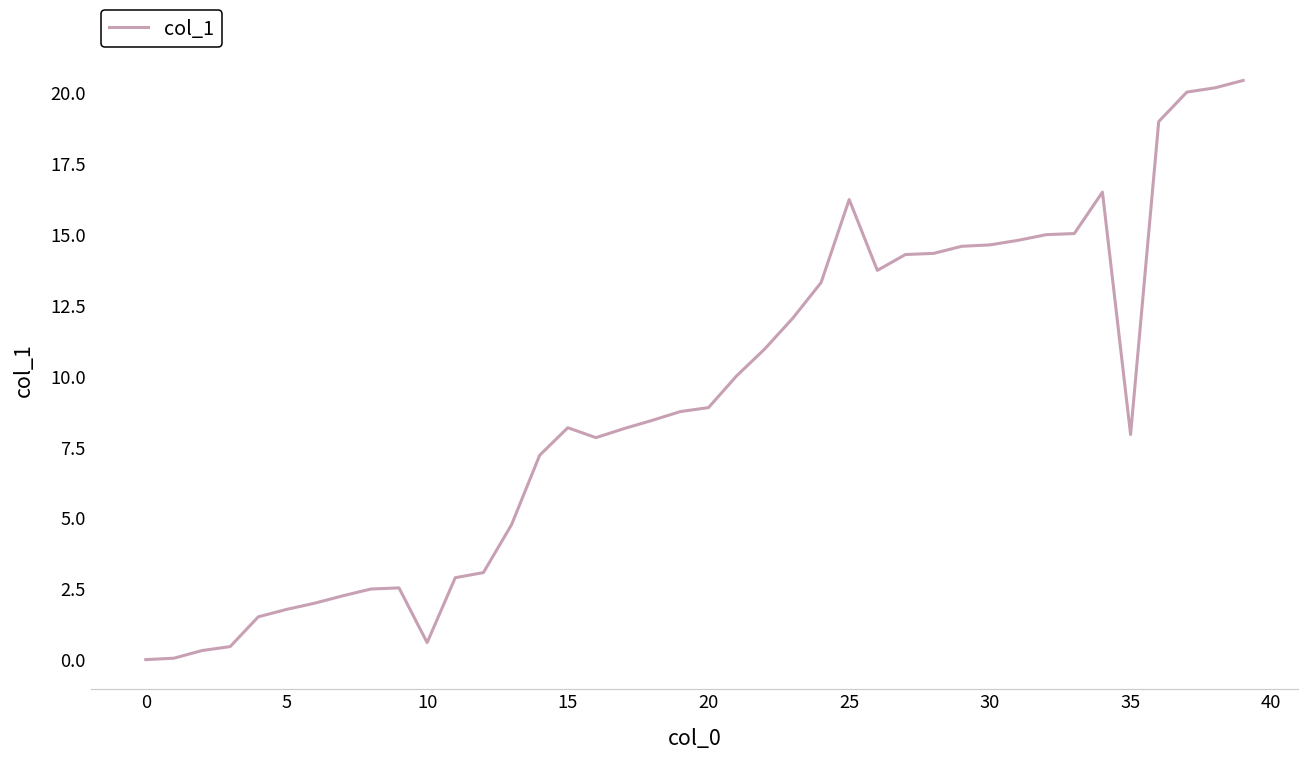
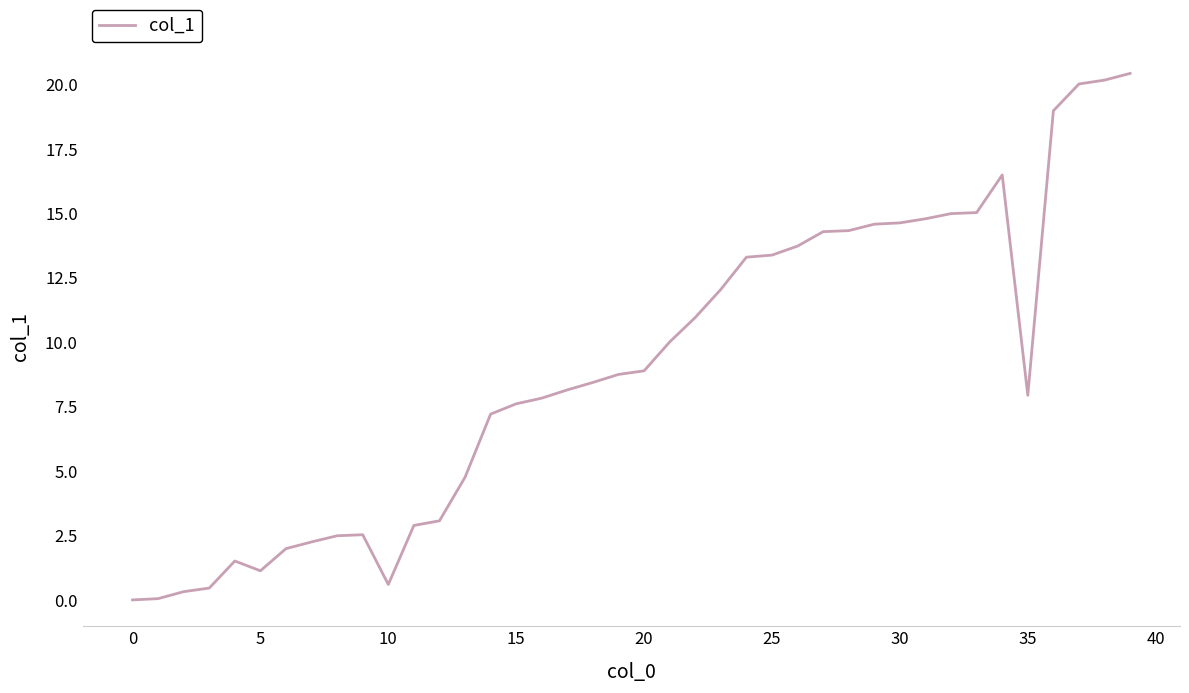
5: 1.8 -> 1.1
15: 8.2 -> 7.6
25: 16.2 -> 13.4
